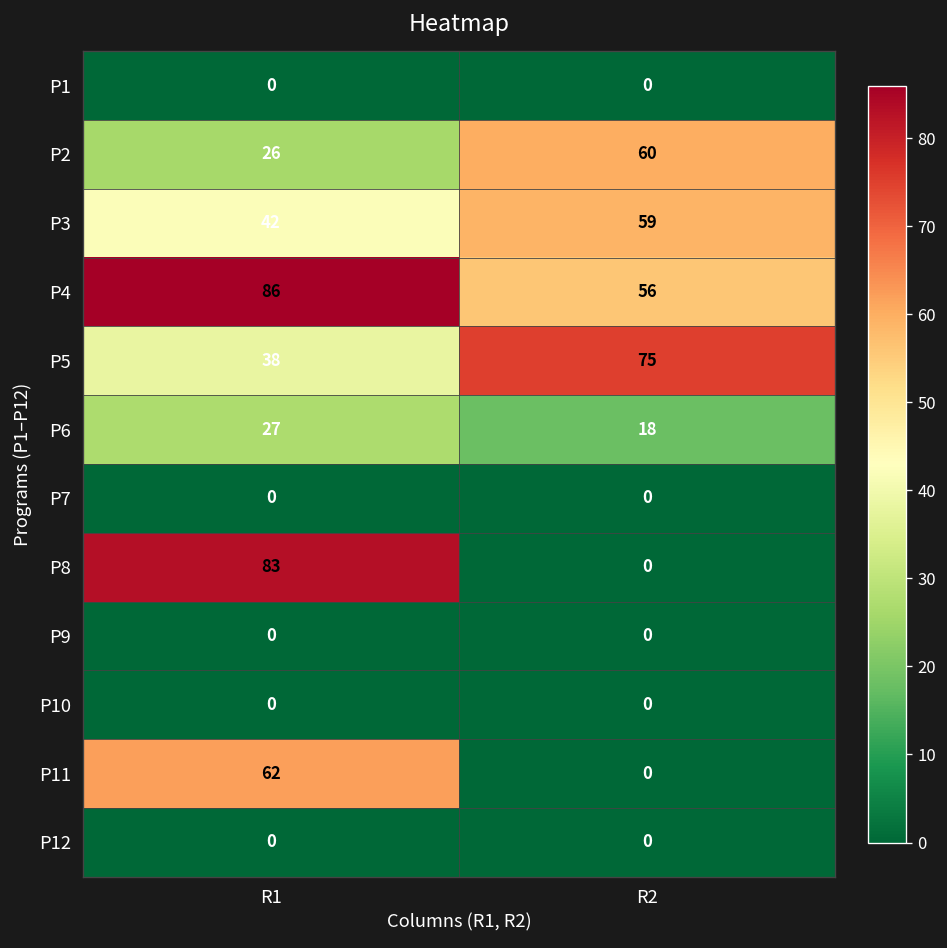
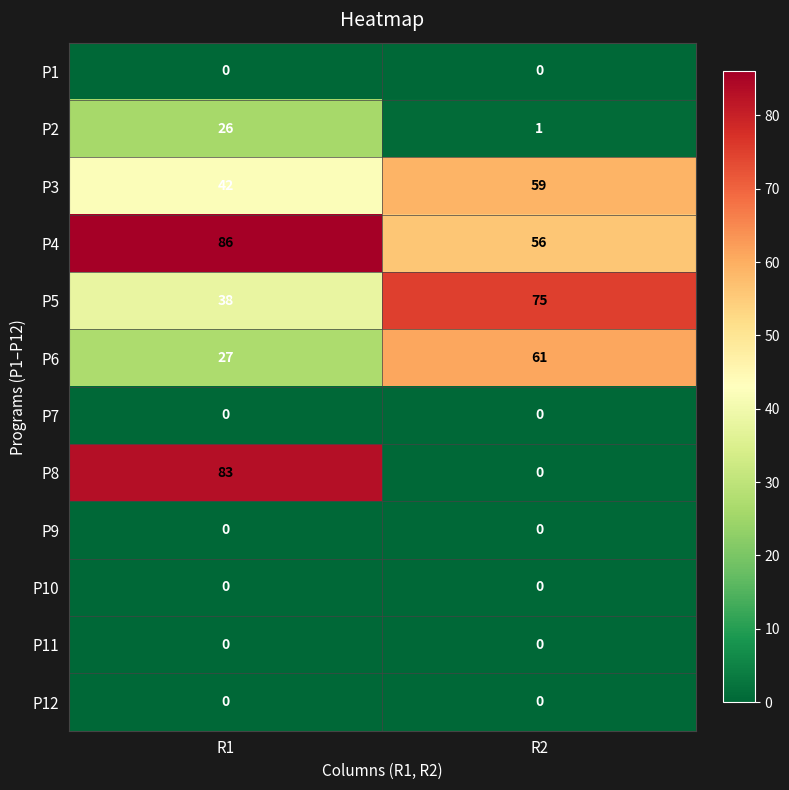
P2, R2: 60 -> 1
P6, R2: 18 -> 61
P11, R1: 62 -> 0
